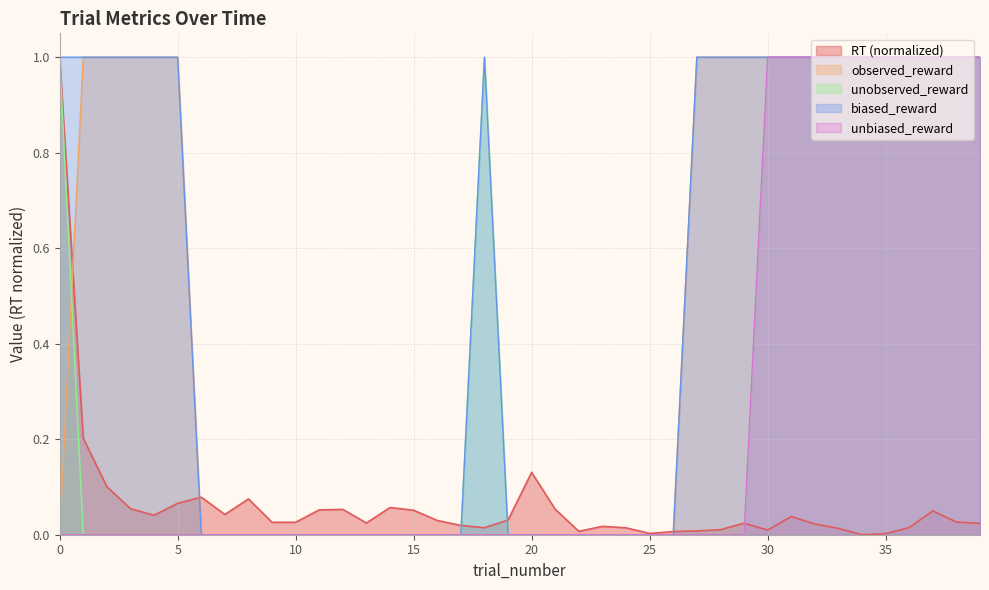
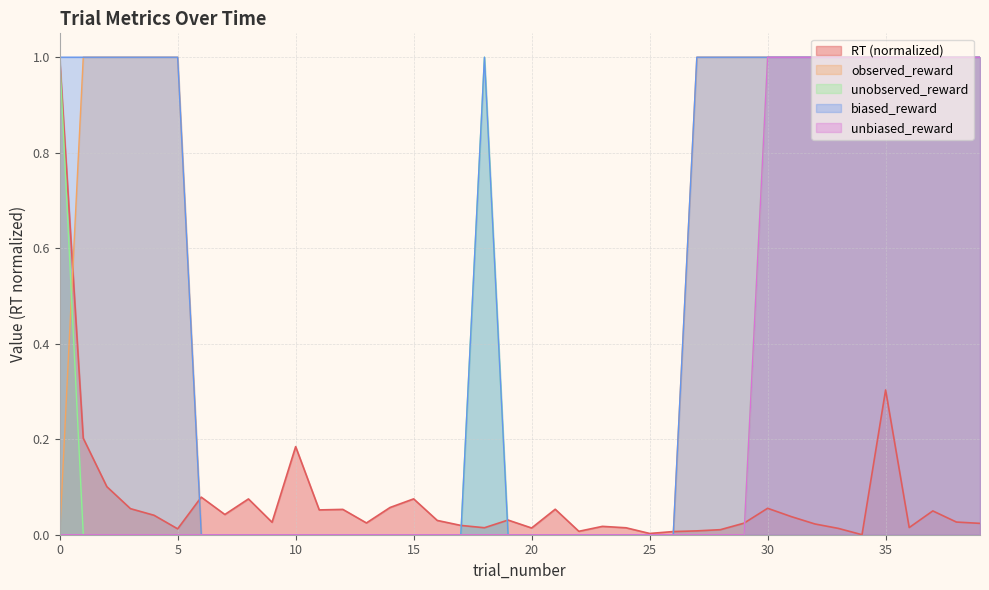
RT (normalized), 5: 0.07 -> 0.01
RT (normalized), 10: 0.03 -> 0.18
RT (normalized), 15: 0.05 -> 0.08
RT (normalized), 20: 0.13 -> 0.01
RT (normalized), 30: 0.01 -> 0.06
RT (normalized), 35: 0.00 -> 0.30
